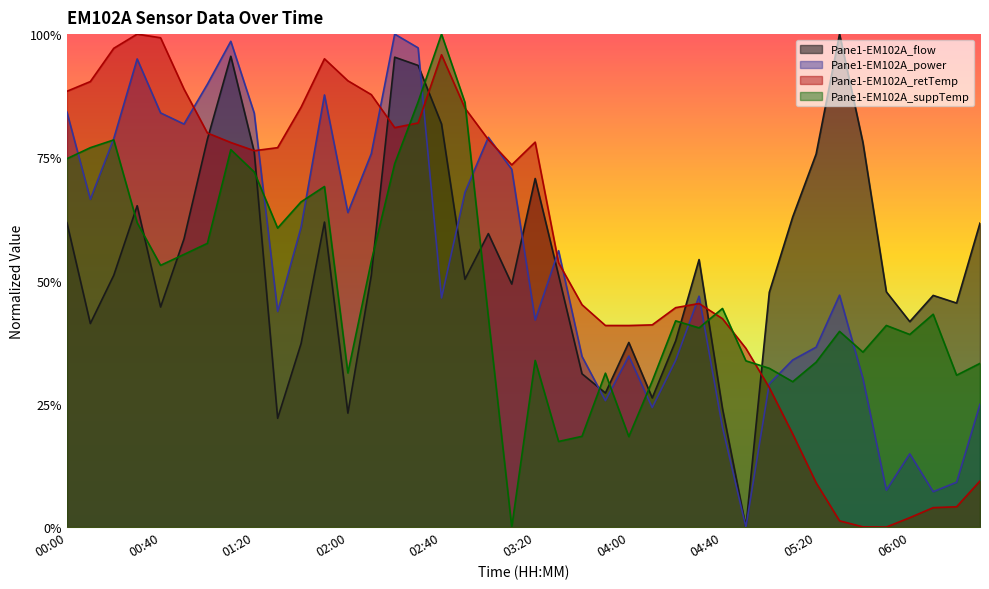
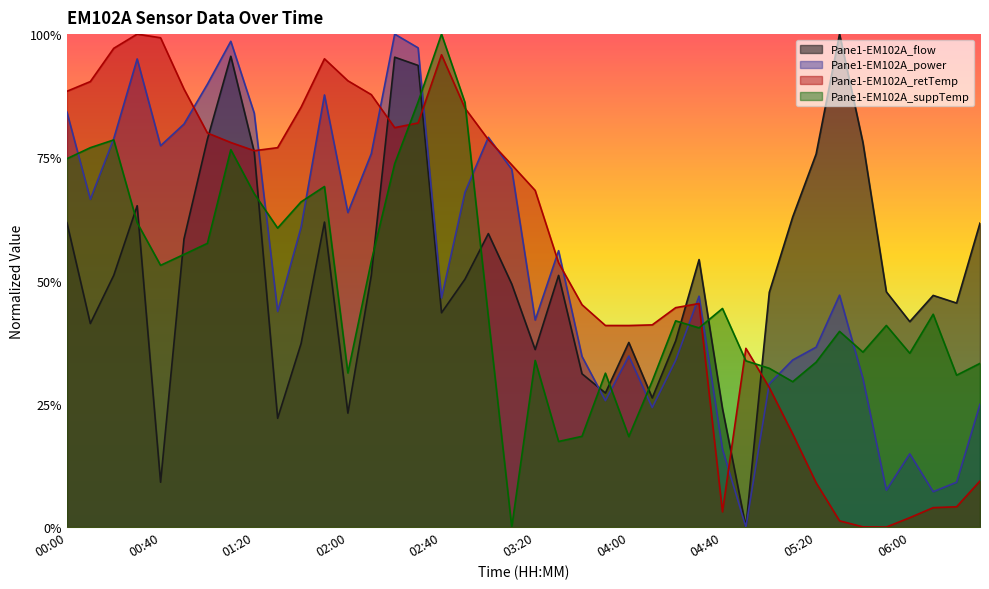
Pane1-EM102A_flow, 00:40: 45% -> 9%
Pane1-EM102A_power, 00:40: 84% -> 77%
Pane1-EM102A_suppTemp, 01:20: 72% -> 68%
Pane1-EM102A_flow, 02:40: 82% -> 43%
Pane1-EM102A_flow, 03:20: 71% -> 36%
Pane1-EM102A_retTemp, 03:20: 78% -> 68%
Pane1-EM102A_power, 04:40: 20% -> 16%
Pane1-EM102A_retTemp, 04:40: 42% -> 3%
Pane1-EM102A_suppTemp, 06:00: 39% -> 35%
